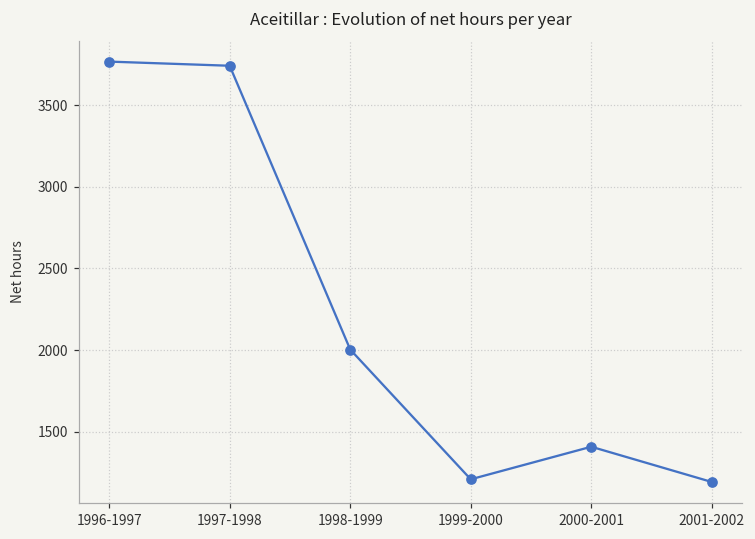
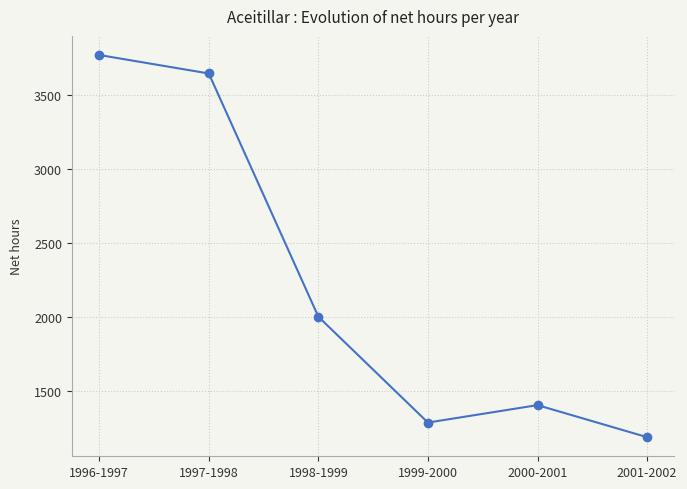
1997-1998: 3740 -> 3640
1999-2000: 1210 -> 1290
